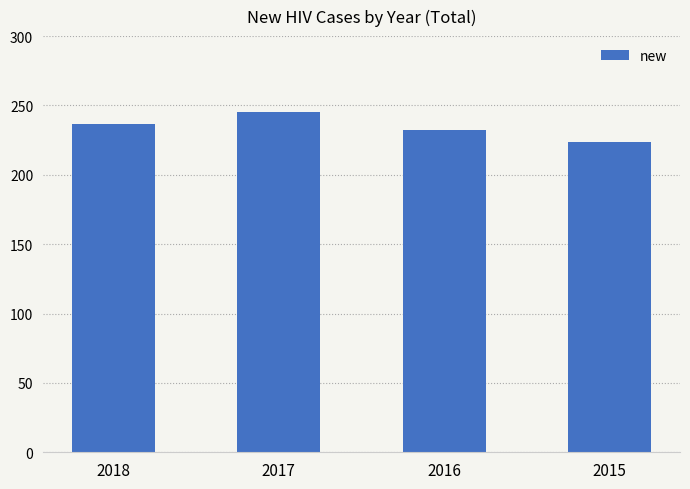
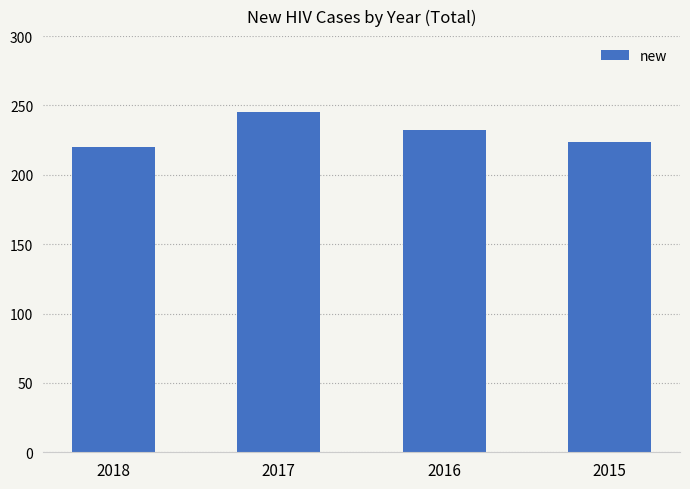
2018: 237 -> 220
